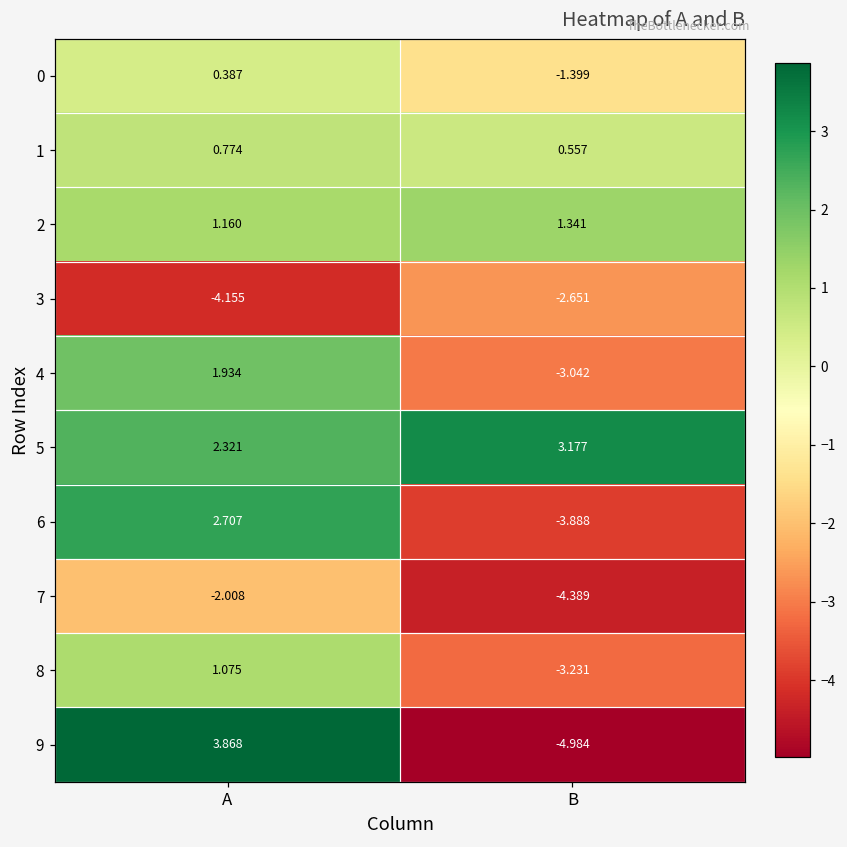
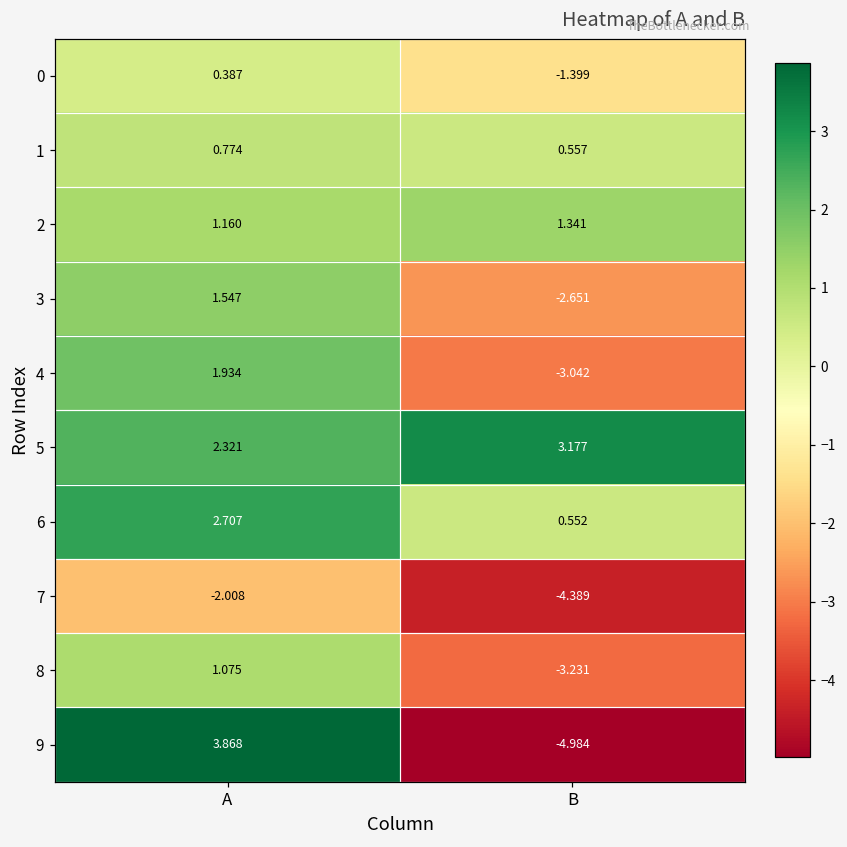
3, A: -4.155 -> 1.547
6, B: -3.888 -> 0.552
